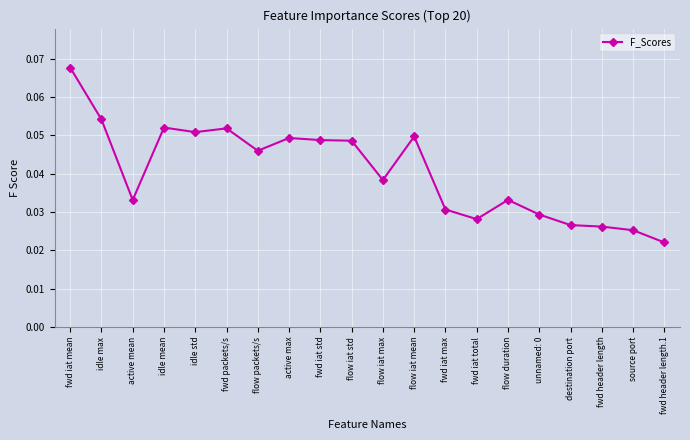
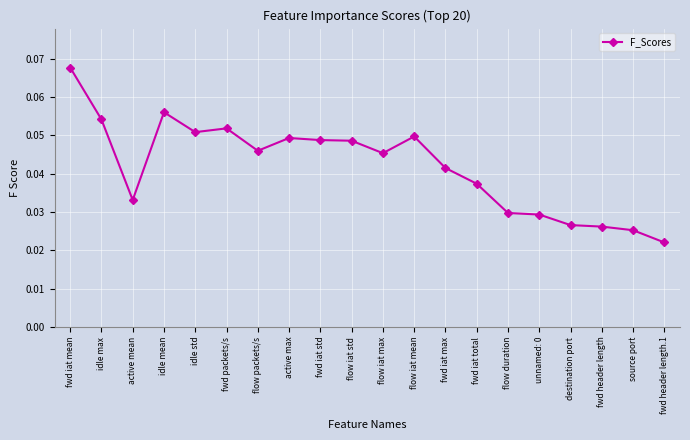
idle mean: 0.052 -> 0.056
flow iat max: 0.038 -> 0.045
fwd iat max: 0.031 -> 0.041
fwd iat total: 0.028 -> 0.037
flow duration: 0.033 -> 0.030
